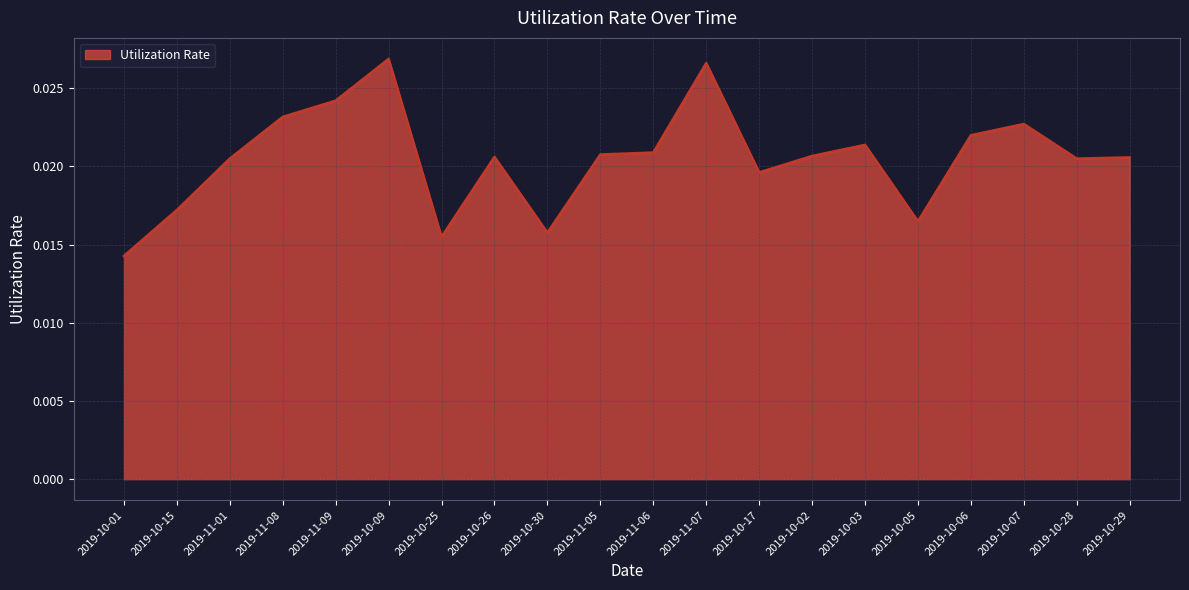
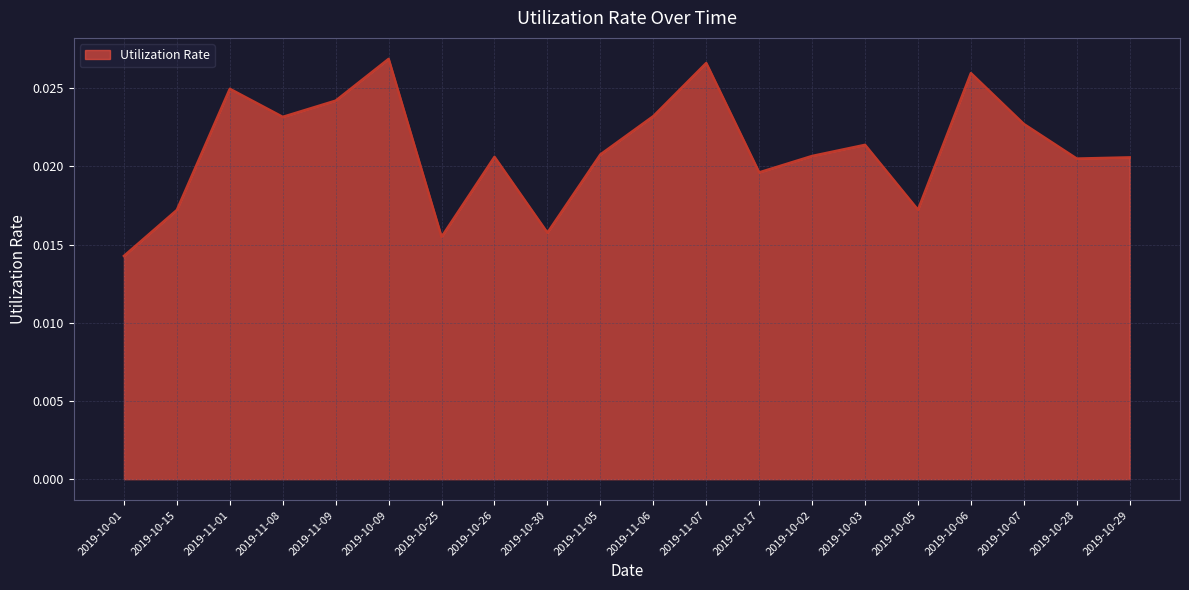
2019-11-01: 0.0205 -> 0.0250
2019-11-06: 0.0209 -> 0.0232
2019-10-05: 0.0165 -> 0.0172
2019-10-06: 0.0220 -> 0.0260
